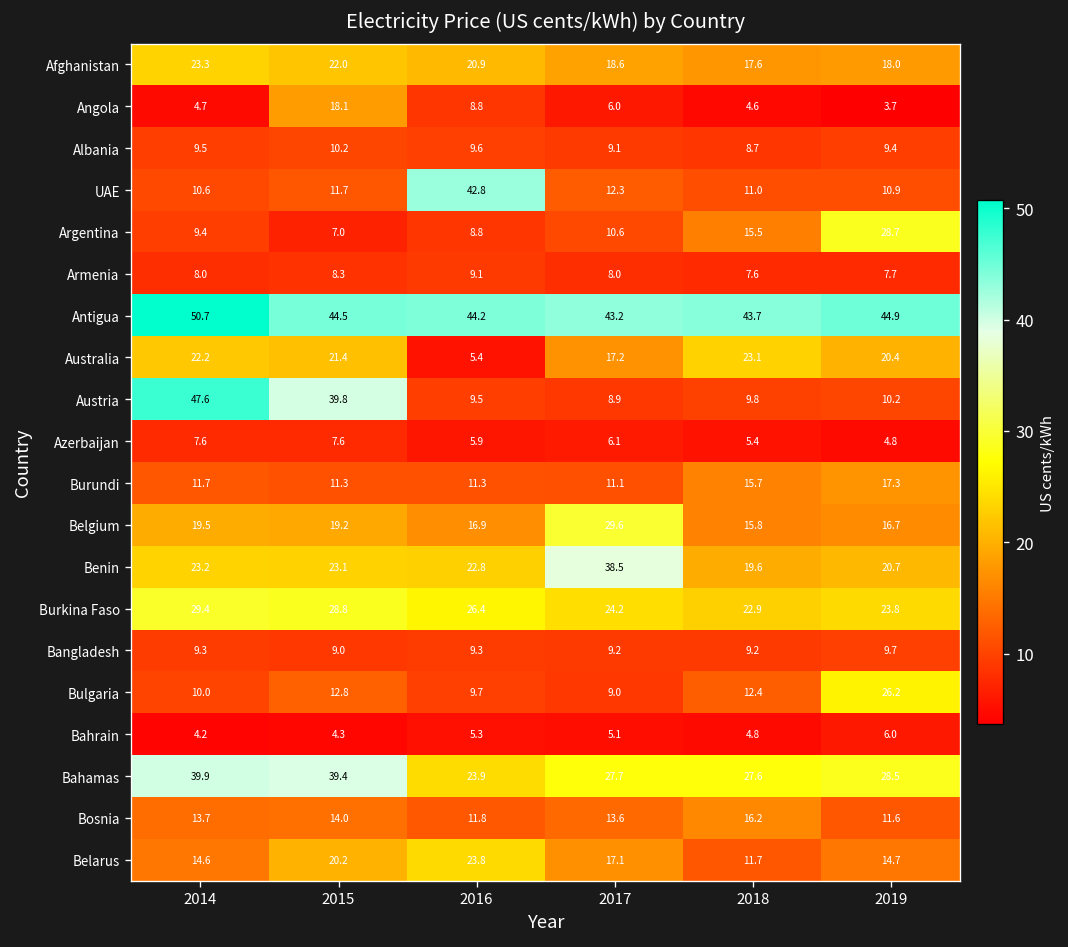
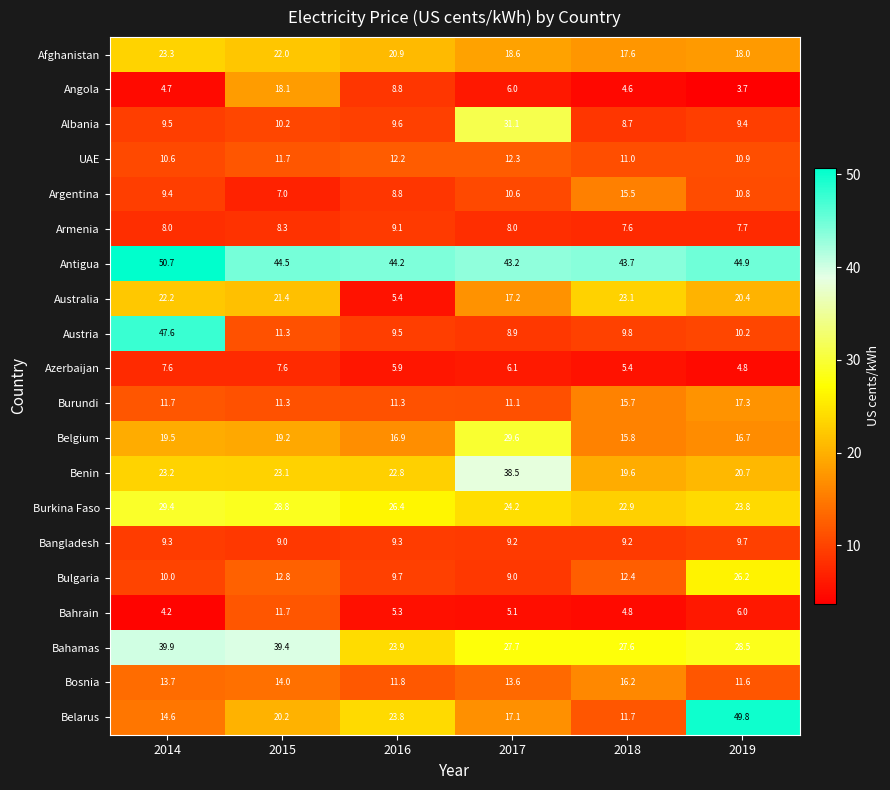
Albania, 2017: 9.1 -> 31.1
UAE, 2016: 42.8 -> 12.2
Argentina, 2019: 28.7 -> 10.8
Austria, 2015: 39.8 -> 11.3
Bahrain, 2015: 4.3 -> 11.7
Belarus, 2019: 14.7 -> 49.8
